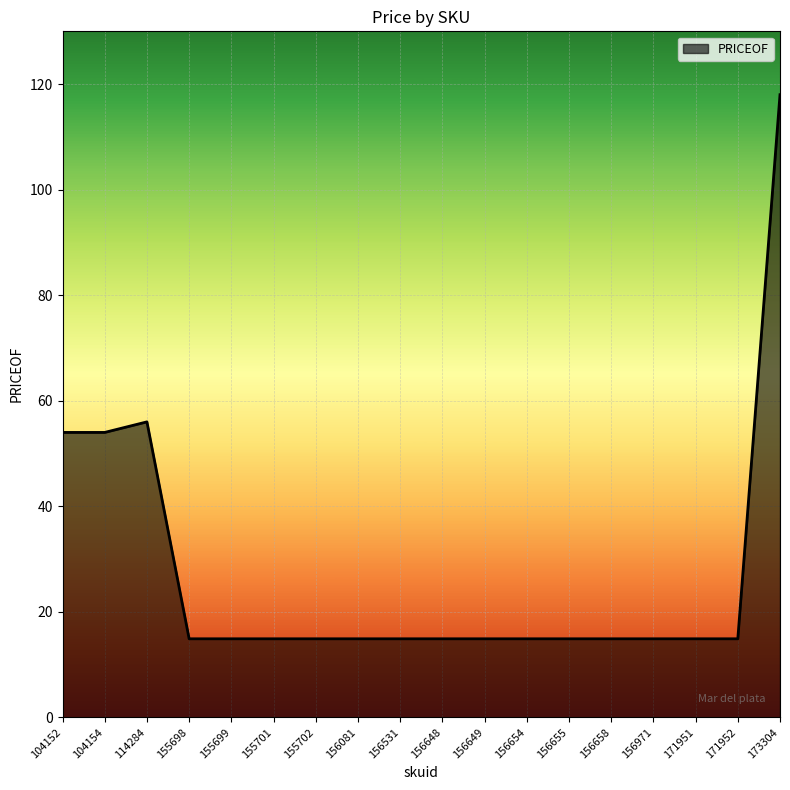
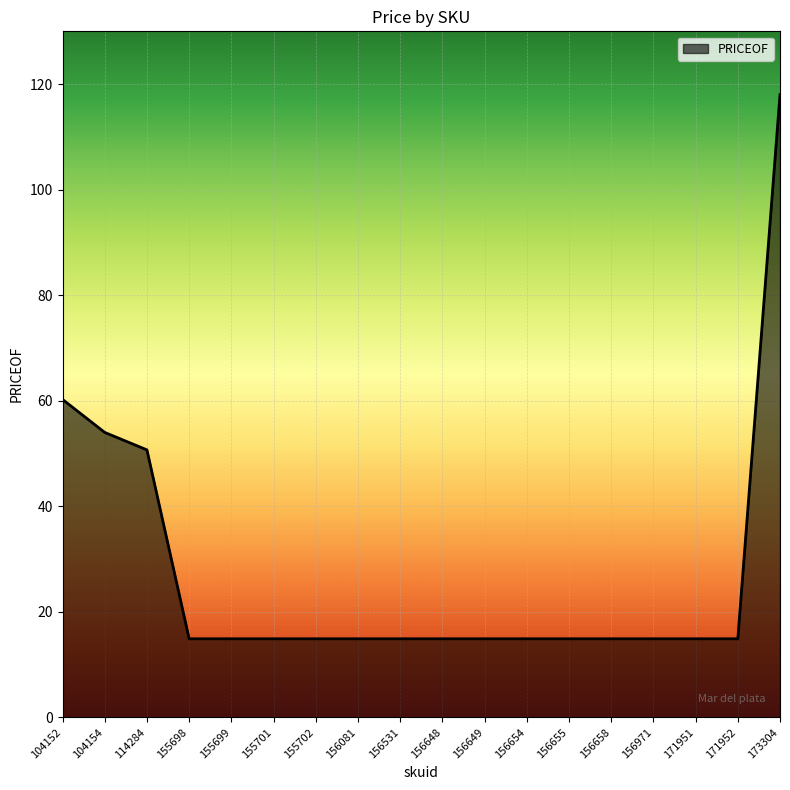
104152: 54 -> 60
114284: 56 -> 51
